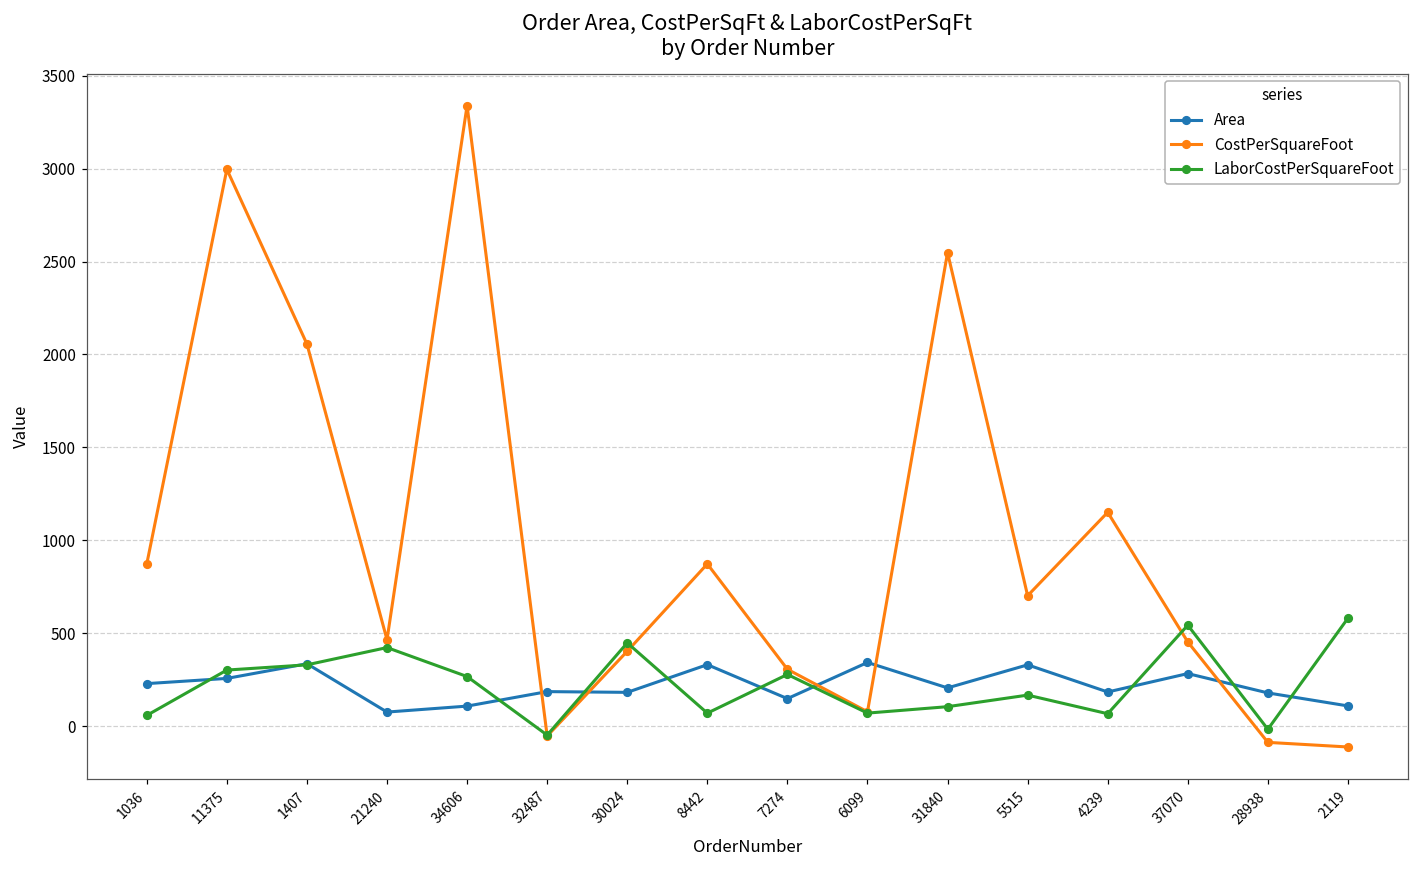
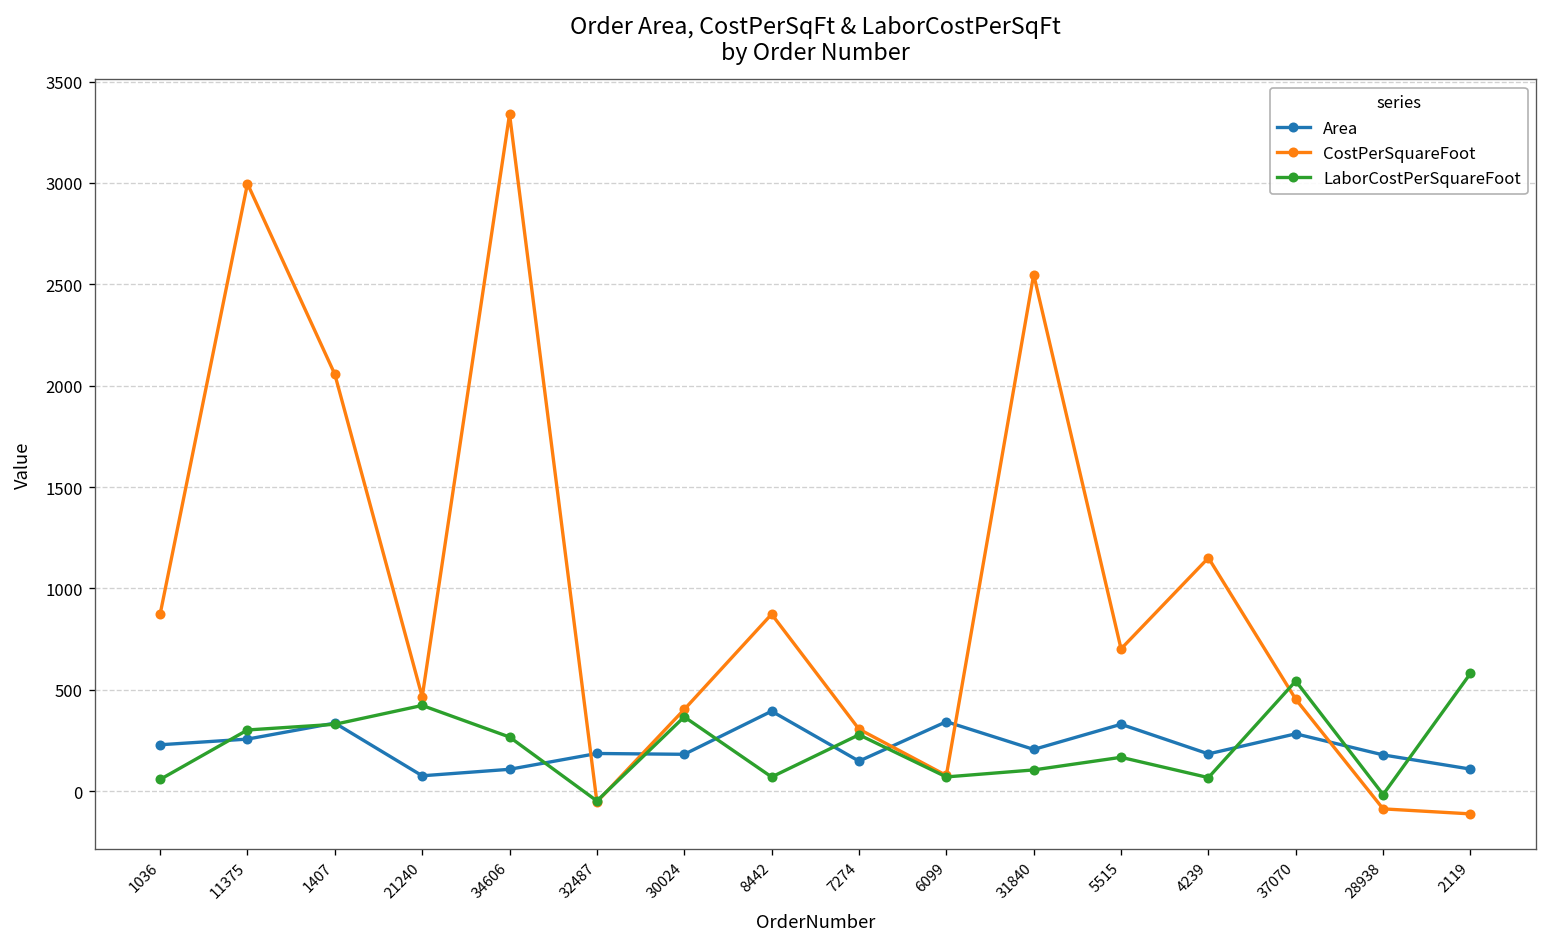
LaborCostPerSquareFoot, 30024: 450 -> 370
Area, 8442: 330 -> 390
